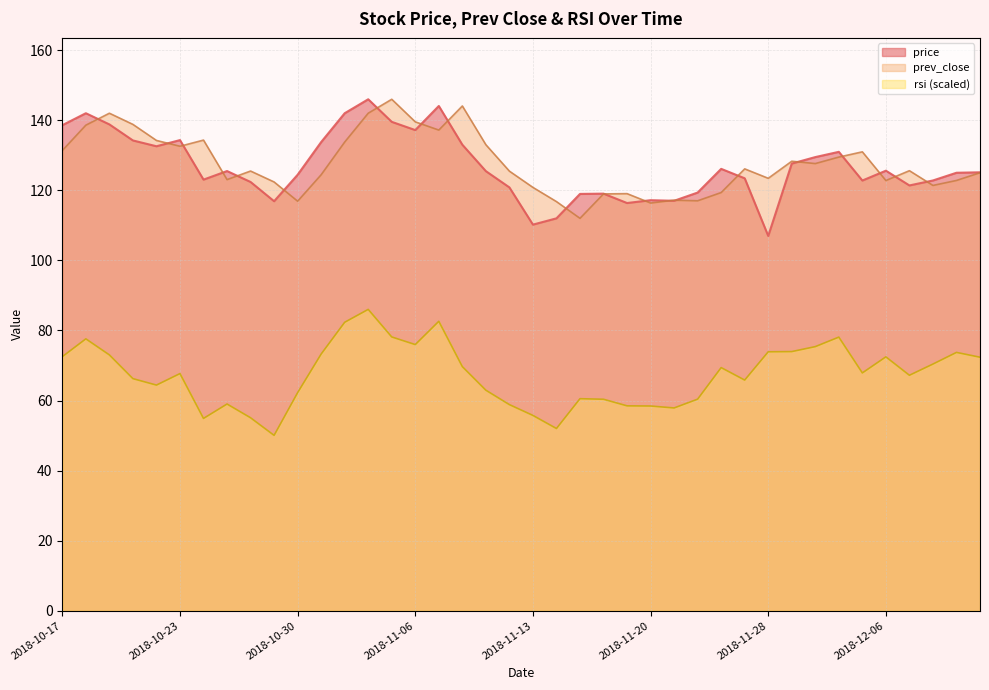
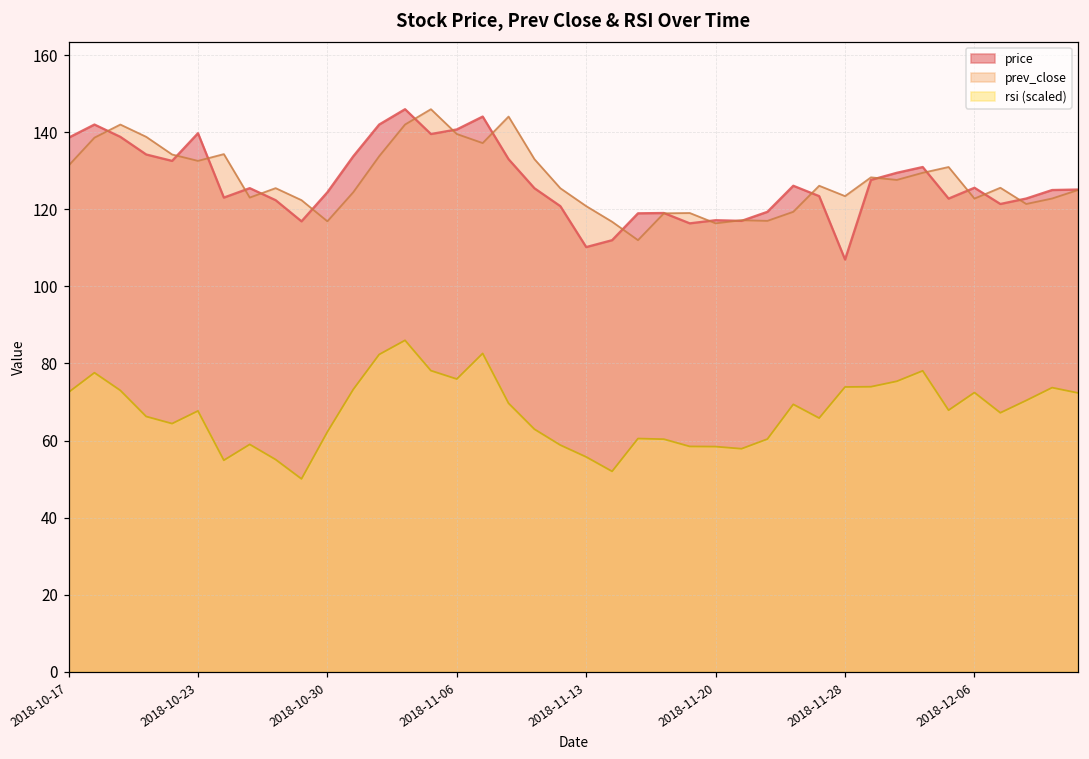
price, 2018-10-23: 134 -> 140
price, 2018-11-06: 137 -> 141
